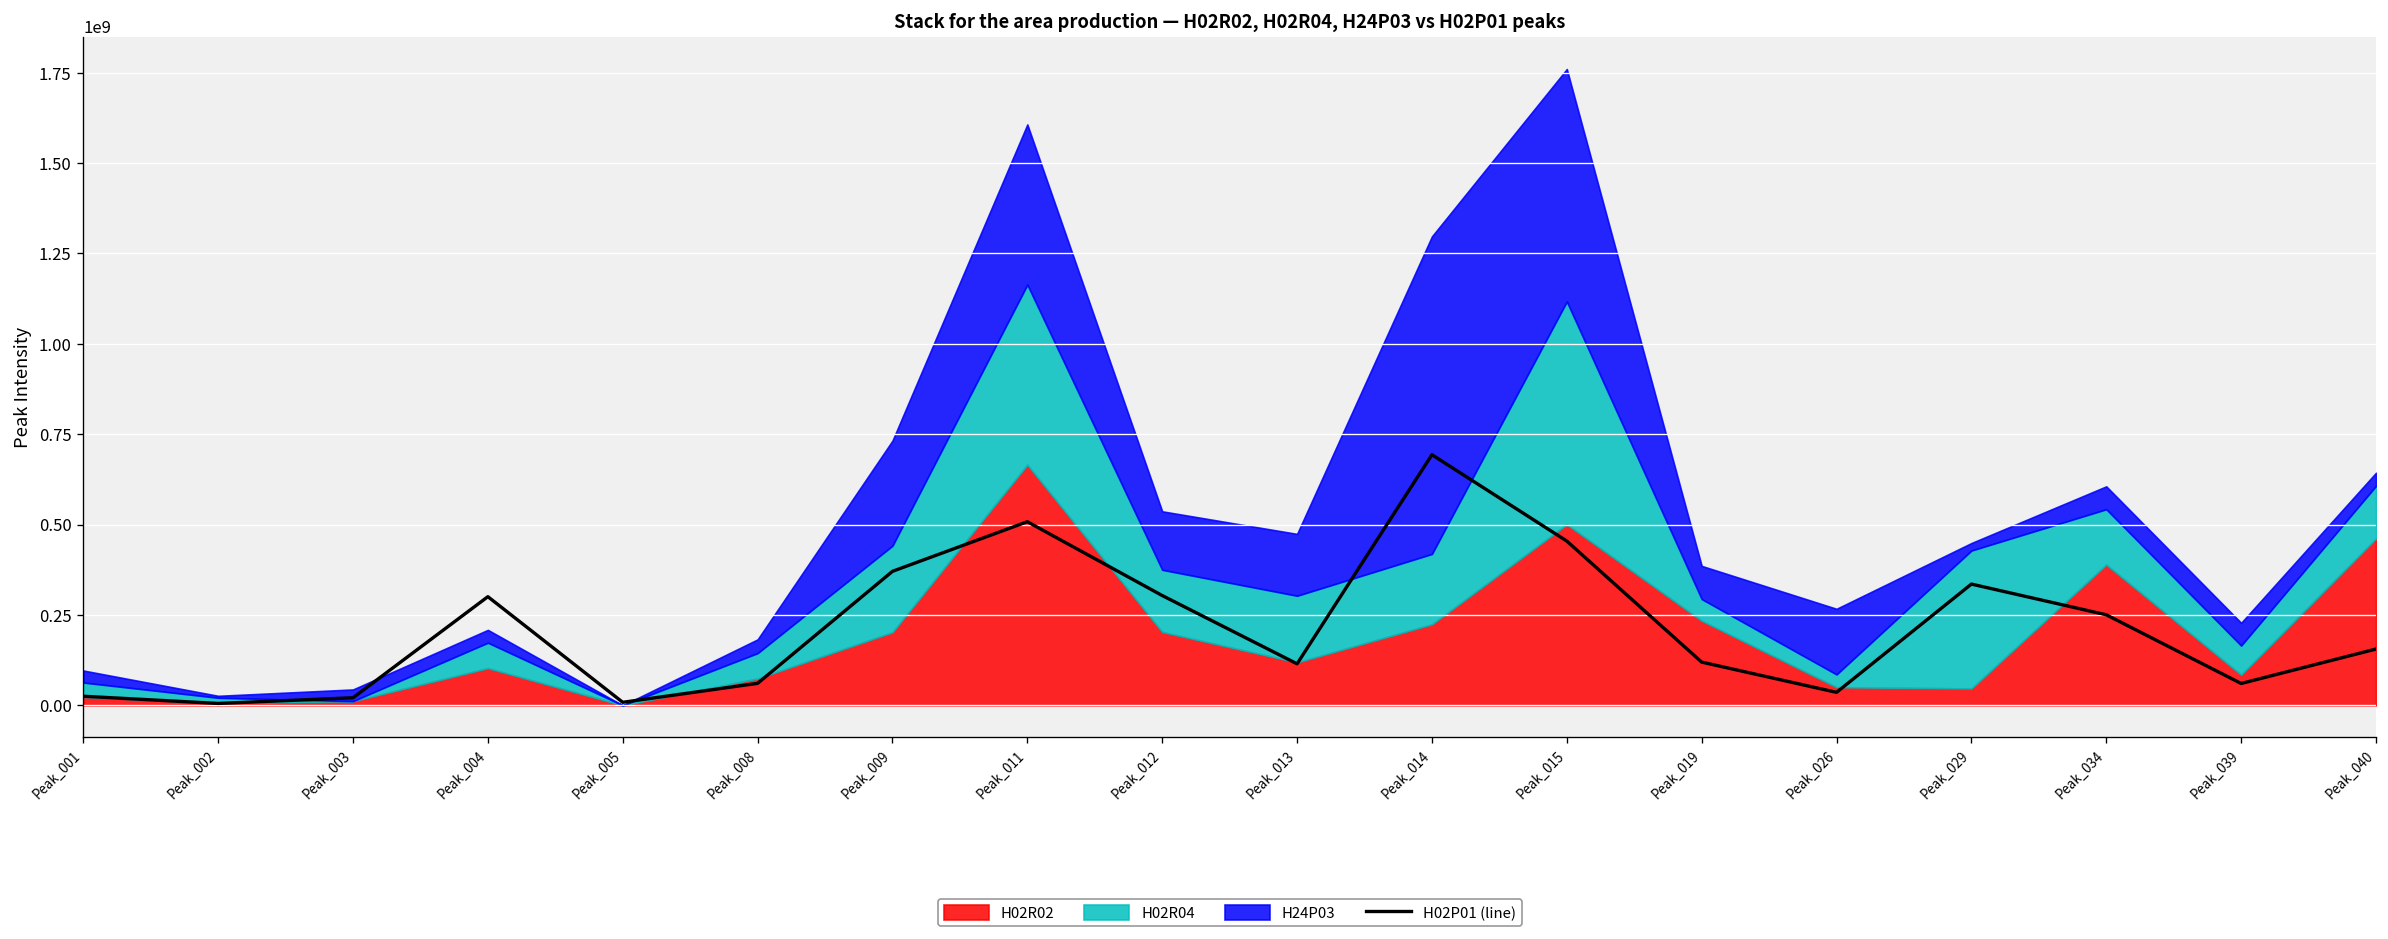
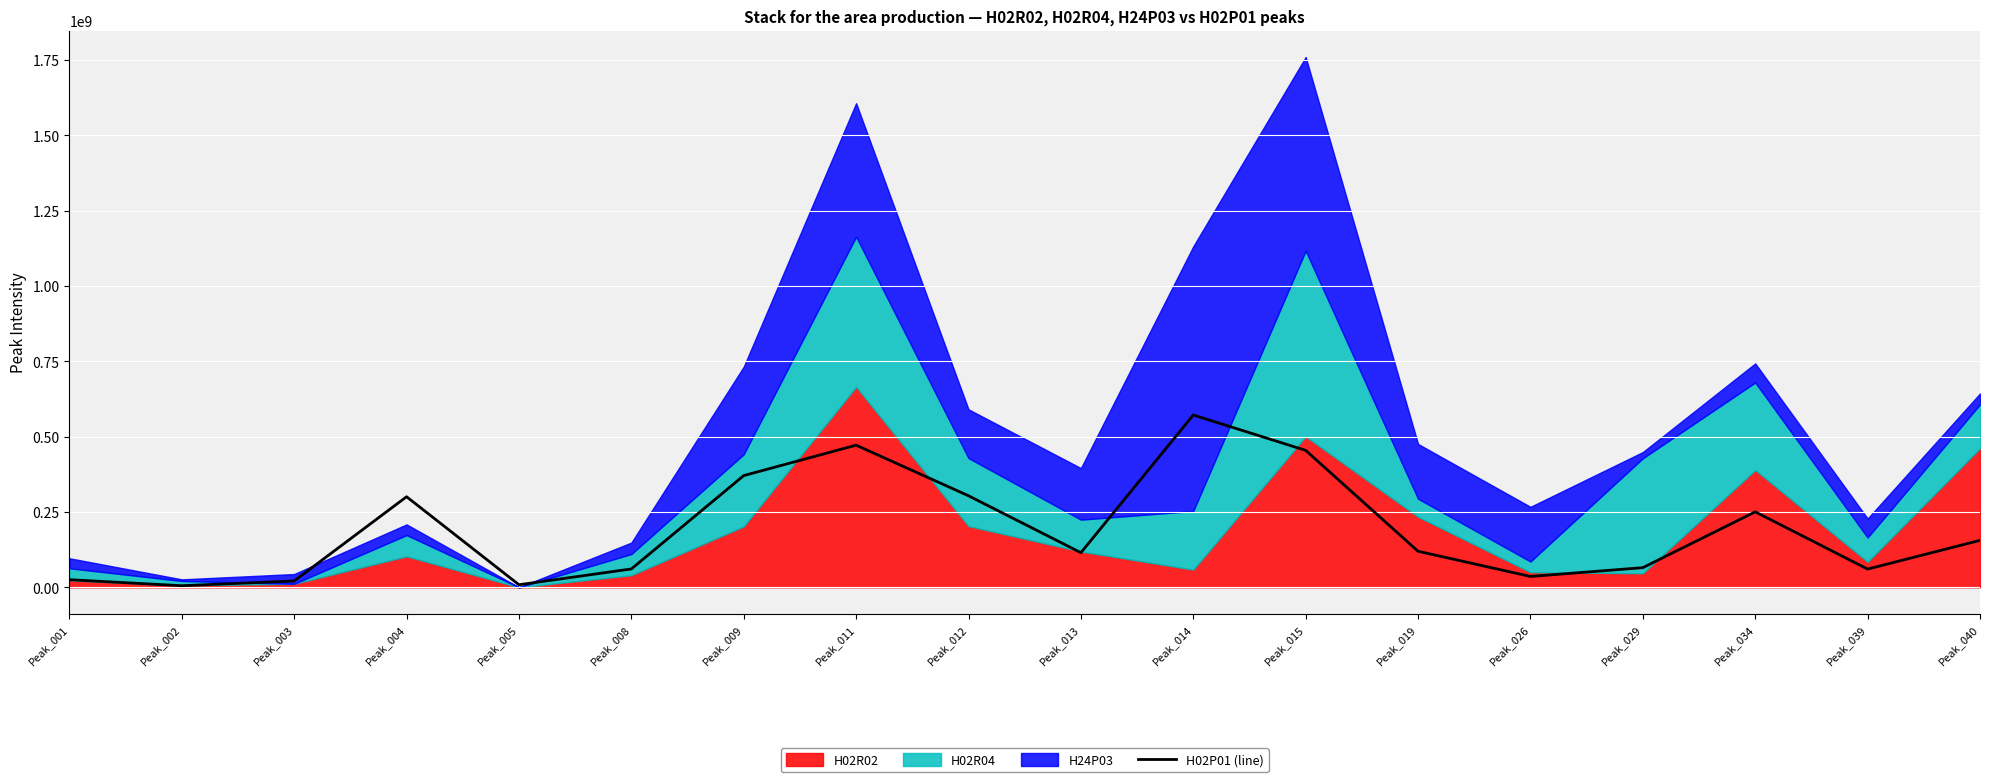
H02R02, Peak_008: 70000000 -> 40000000
H02P01 (line), Peak_011: 510000000 -> 470000000
H02R04, Peak_012: 170000000 -> 230000000
H02R04, Peak_013: 180000000 -> 110000000
H02P01 (line), Peak_014: 690000000 -> 570000000
H02R02, Peak_014: 220000000 -> 60000000
H24P03, Peak_019: 90000000 -> 180000000
H02P01 (line), Peak_029: 340000000 -> 70000000
H02R04, Peak_034: 150000000 -> 290000000
